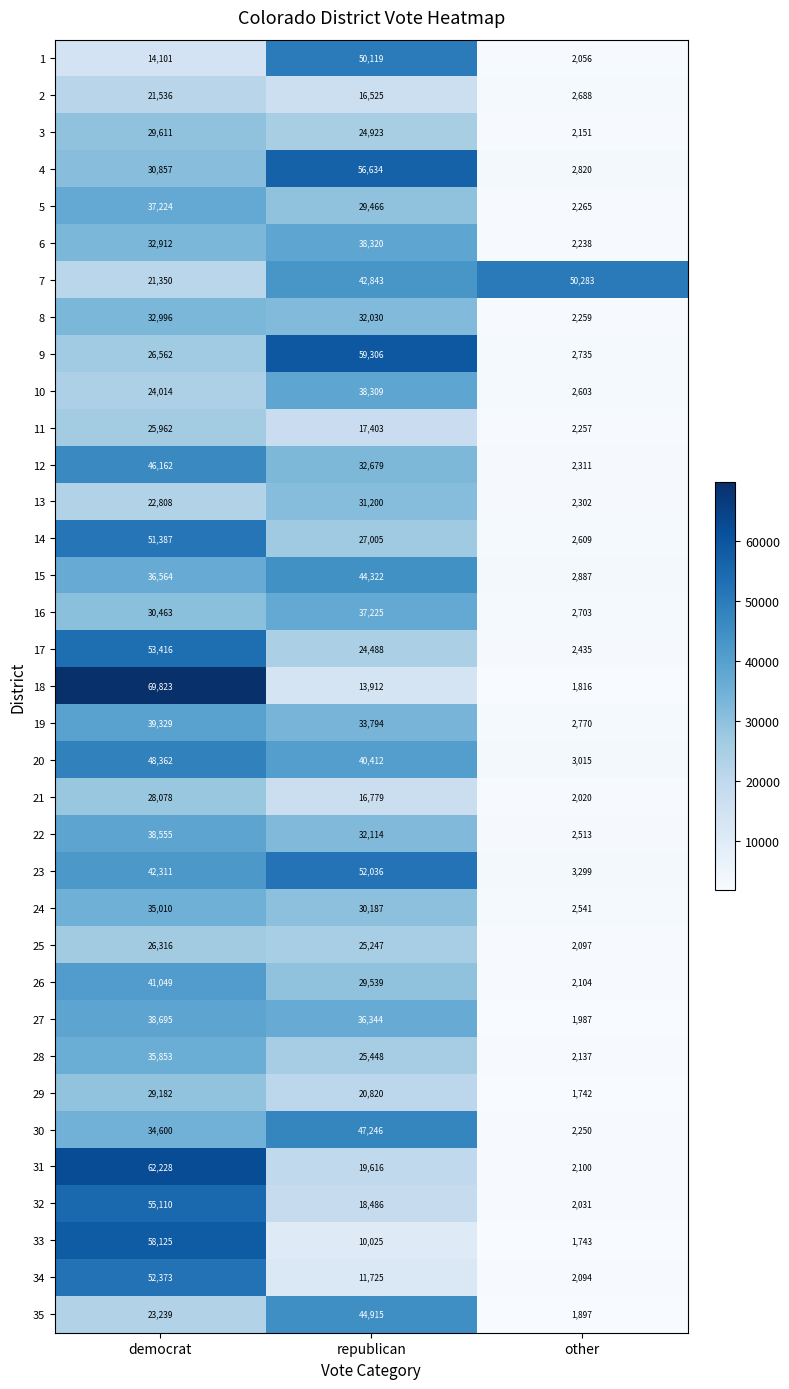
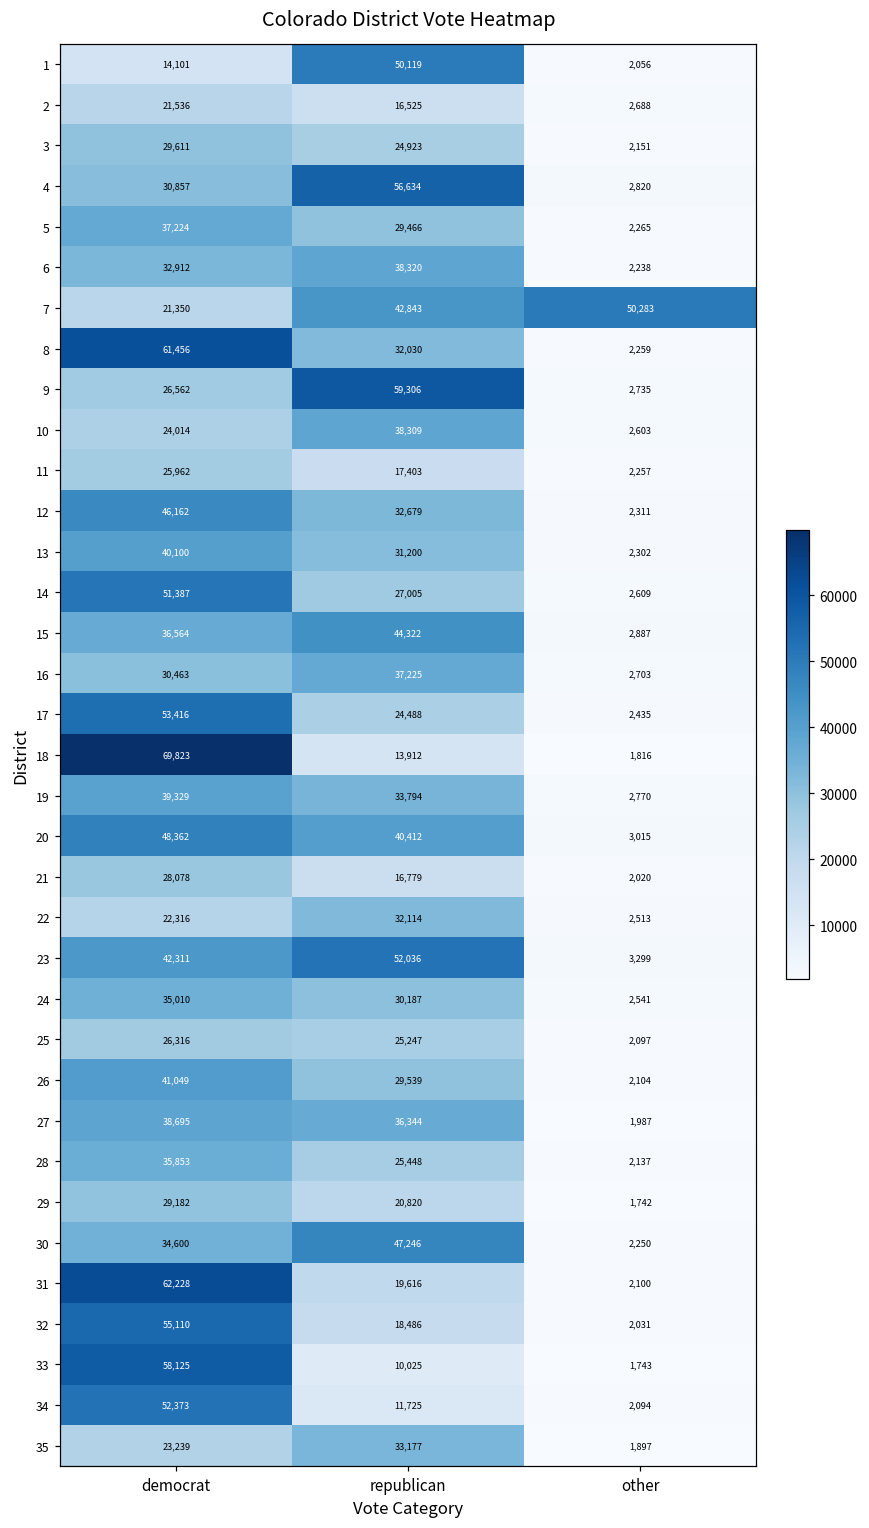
8, democrat: 32,996 -> 61,456
13, democrat: 22,808 -> 40,100
22, democrat: 38,555 -> 22,316
35, republican: 44,915 -> 33,177
